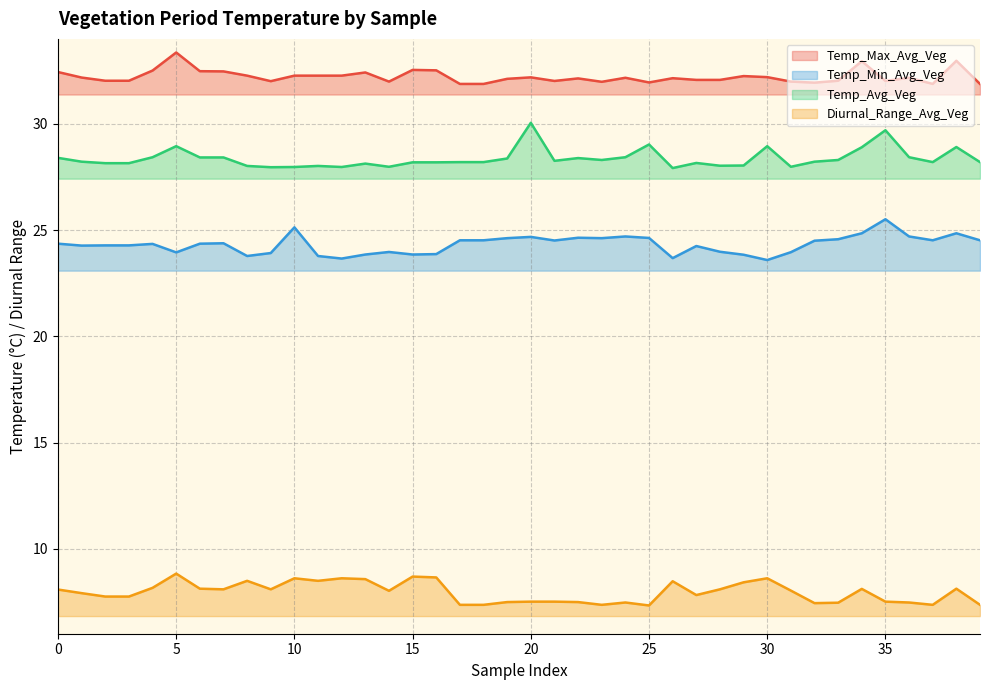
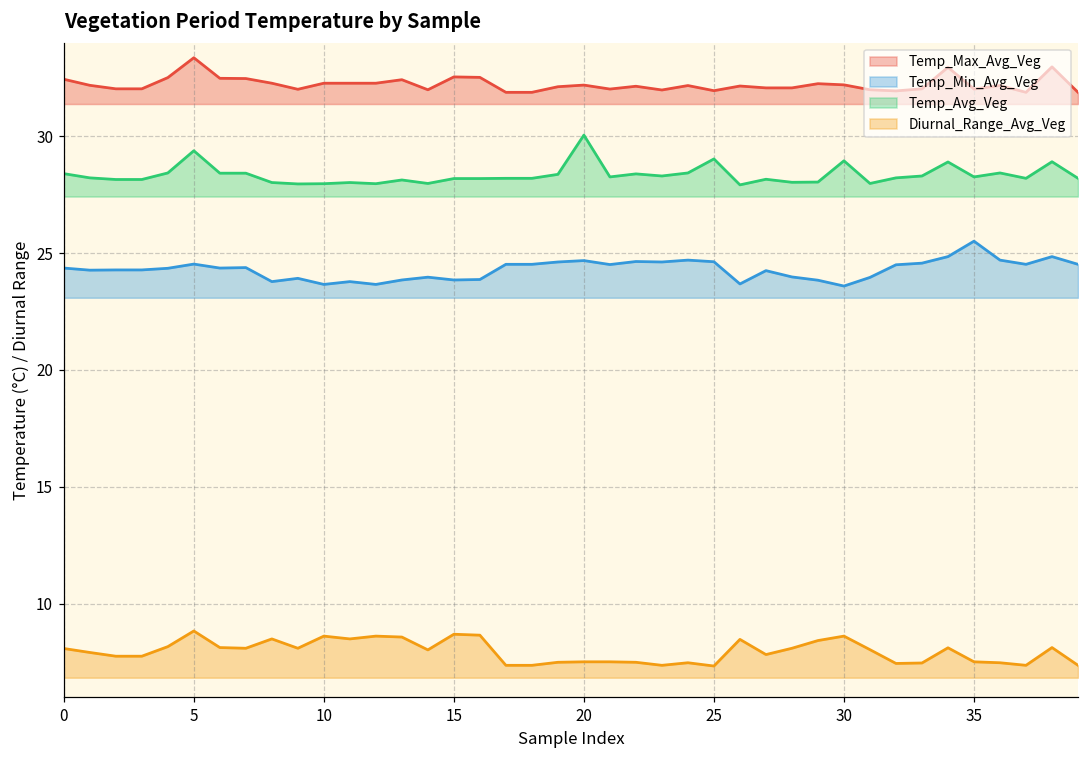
Temp_Min_Avg_Veg, 5: 24.0 -> 24.5
Temp_Avg_Veg, 5: 29.0 -> 29.4
Temp_Min_Avg_Veg, 10: 25.1 -> 23.7
Temp_Avg_Veg, 35: 29.7 -> 28.3
